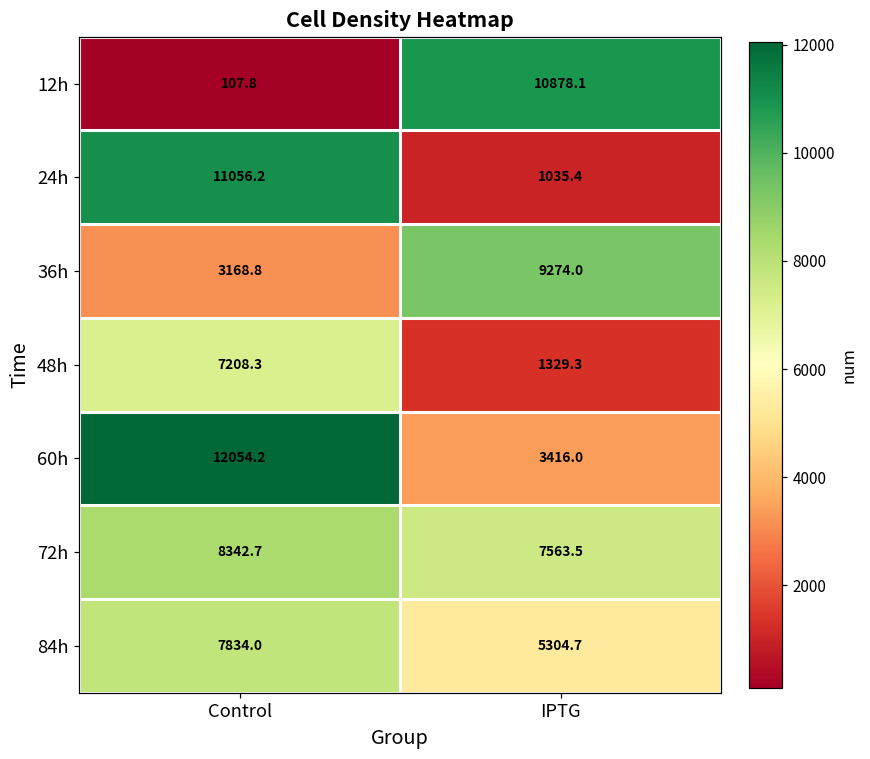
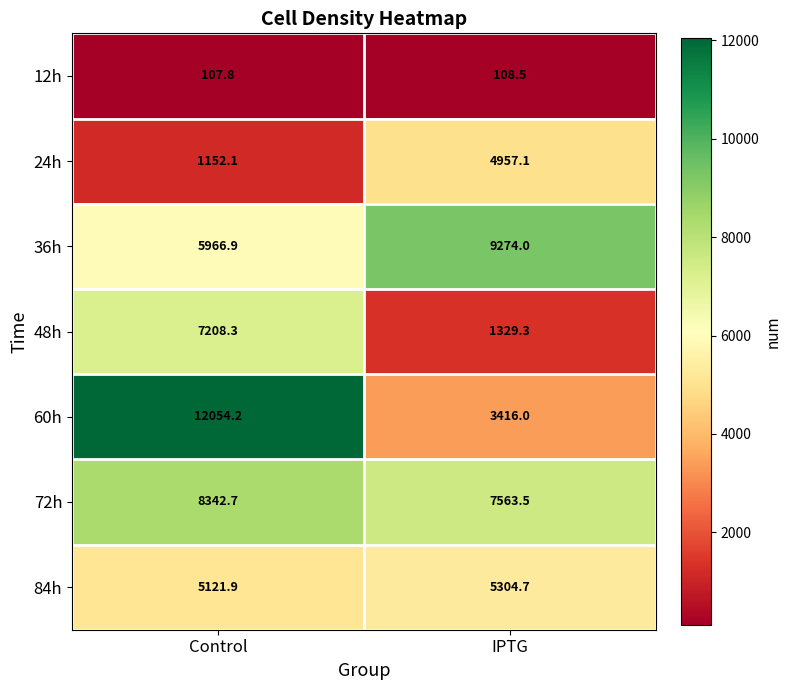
12h, IPTG: 10878.1 -> 108.5
24h, Control: 11056.2 -> 1152.1
24h, IPTG: 1035.4 -> 4957.1
36h, Control: 3168.8 -> 5966.9
84h, Control: 7834.0 -> 5121.9
